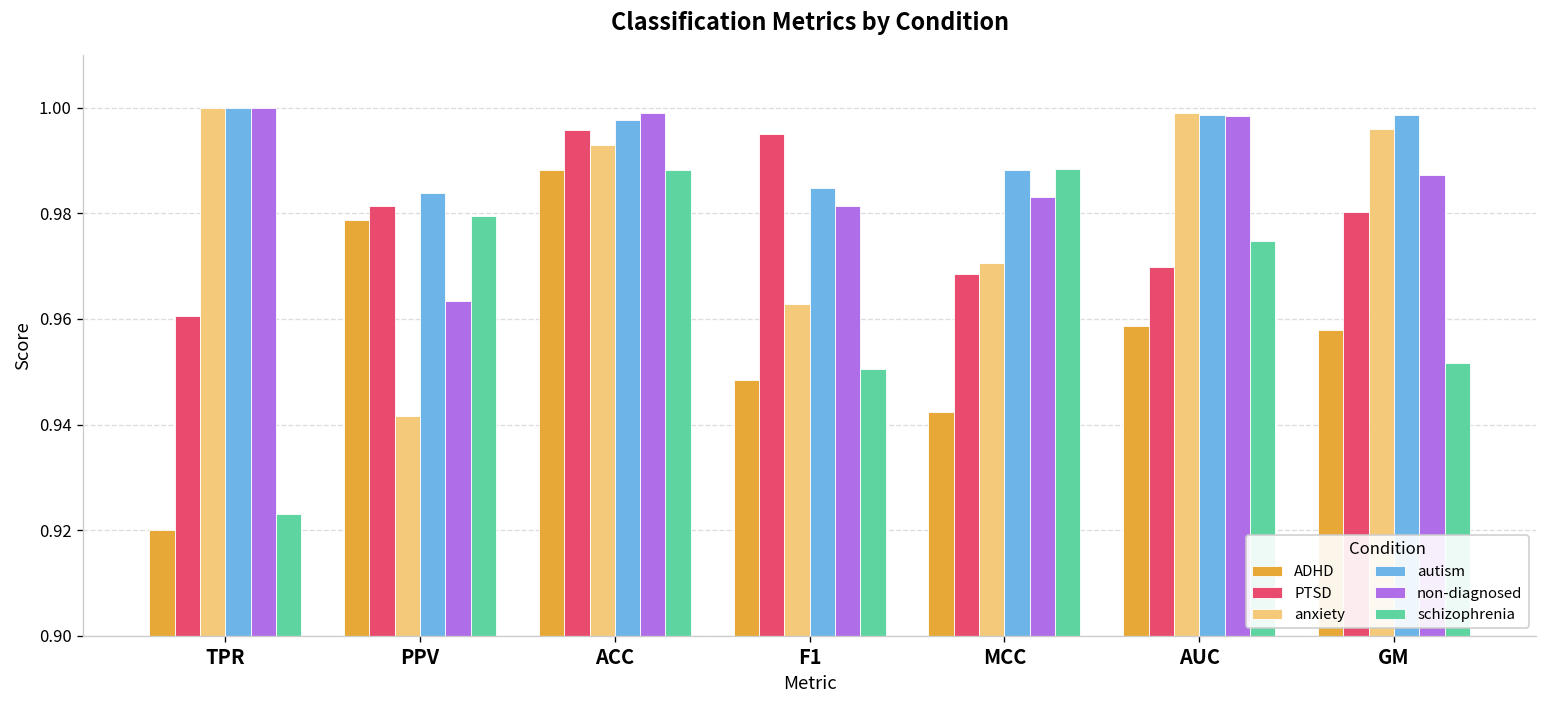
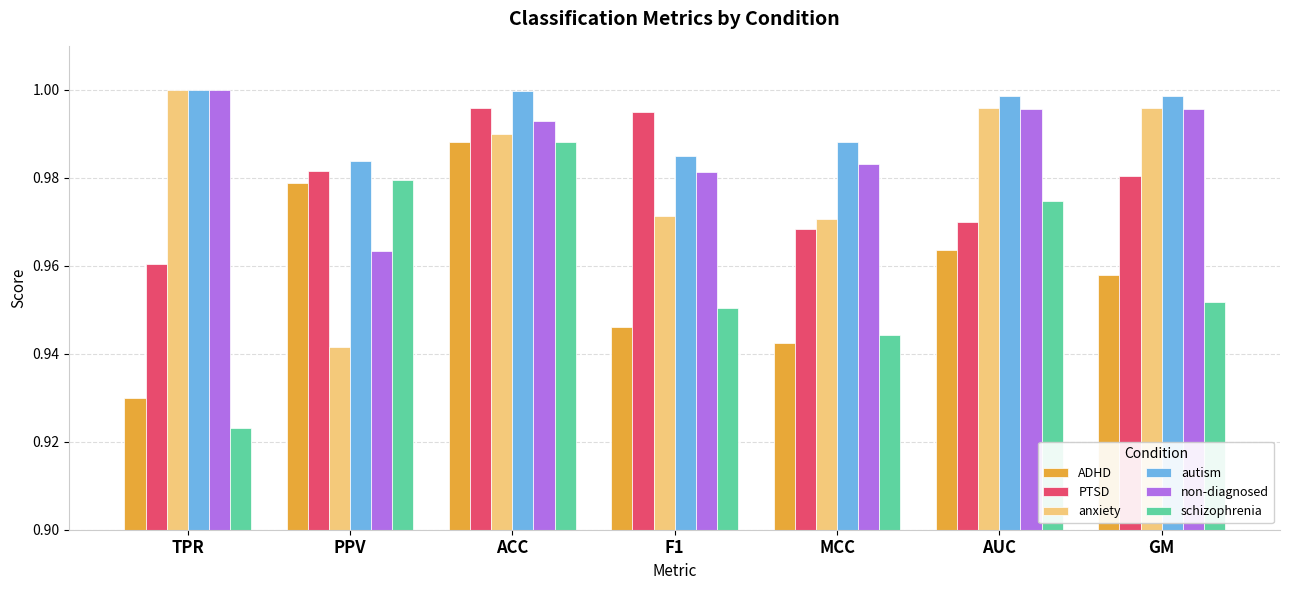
ADHD, TPR: 0.92 -> 0.93
anxiety, ACC: 0.993 -> 0.990
autism, ACC: 0.998 -> 1.000
non-diagnosed, ACC: 0.999 -> 0.993
ADHD, F1: 0.948 -> 0.946
anxiety, F1: 0.963 -> 0.971
schizophrenia, MCC: 0.988 -> 0.944
ADHD, AUC: 0.959 -> 0.964
anxiety, AUC: 0.999 -> 0.996
non-diagnosed, AUC: 0.998 -> 0.996
non-diagnosed, GM: 0.987 -> 0.996
